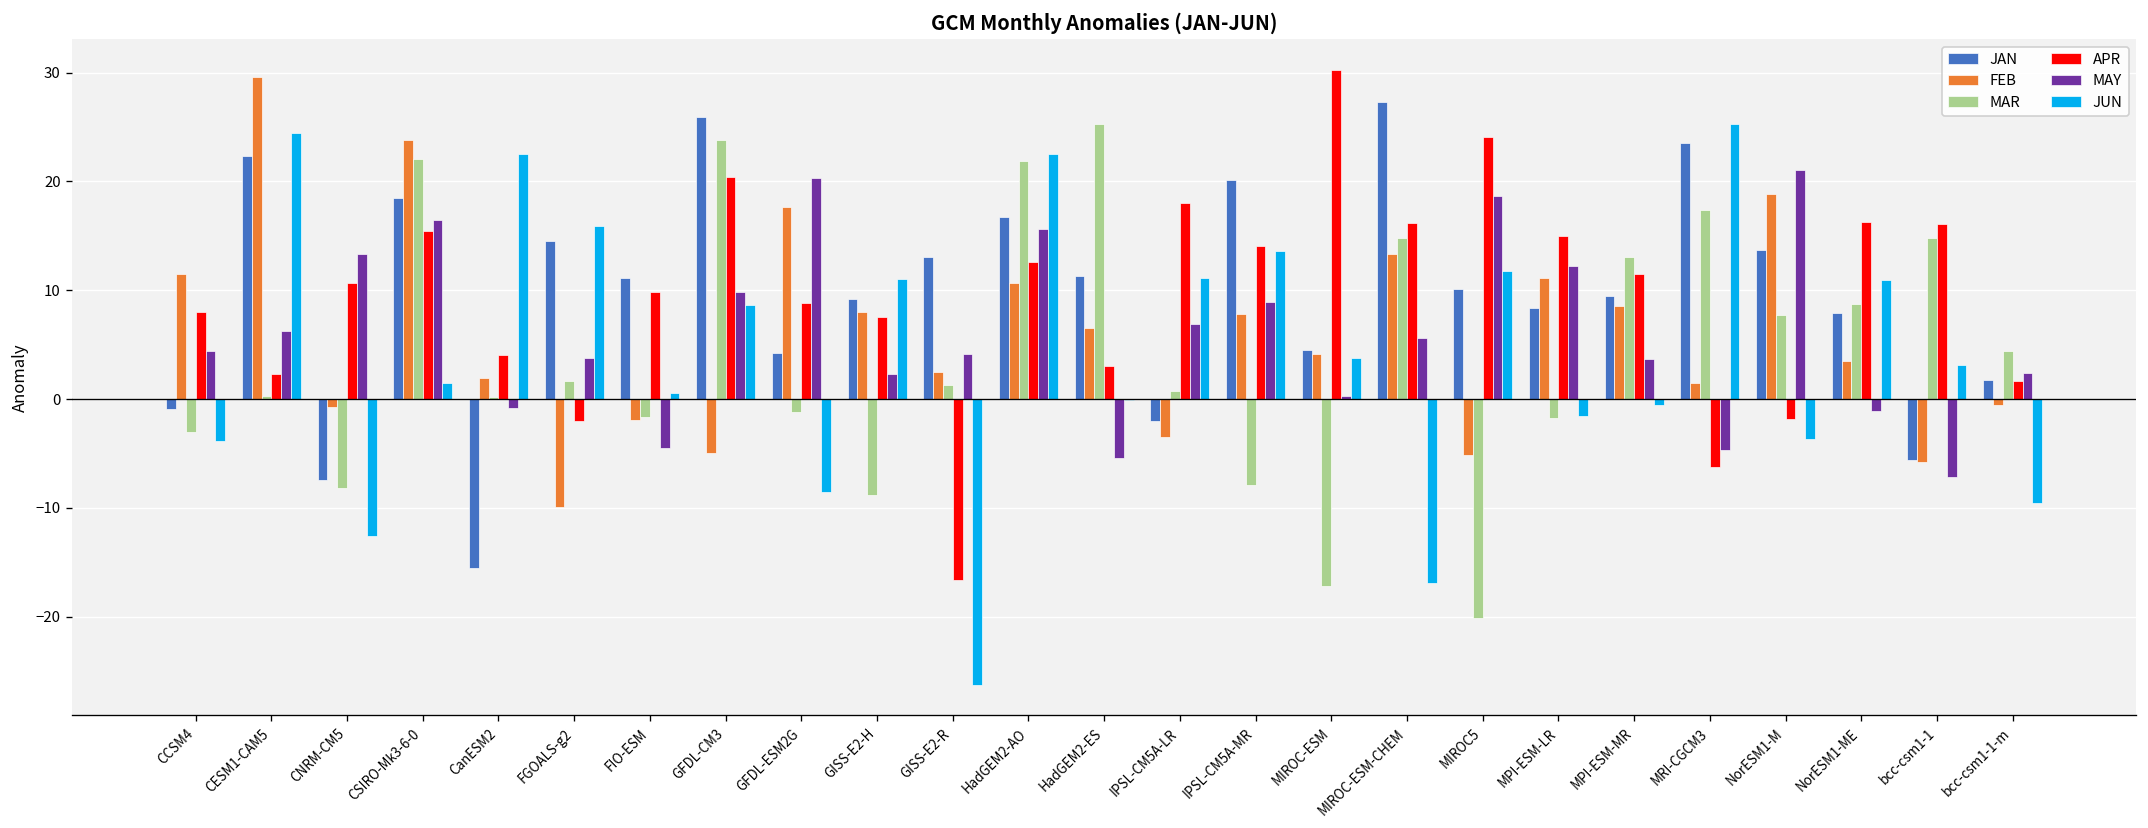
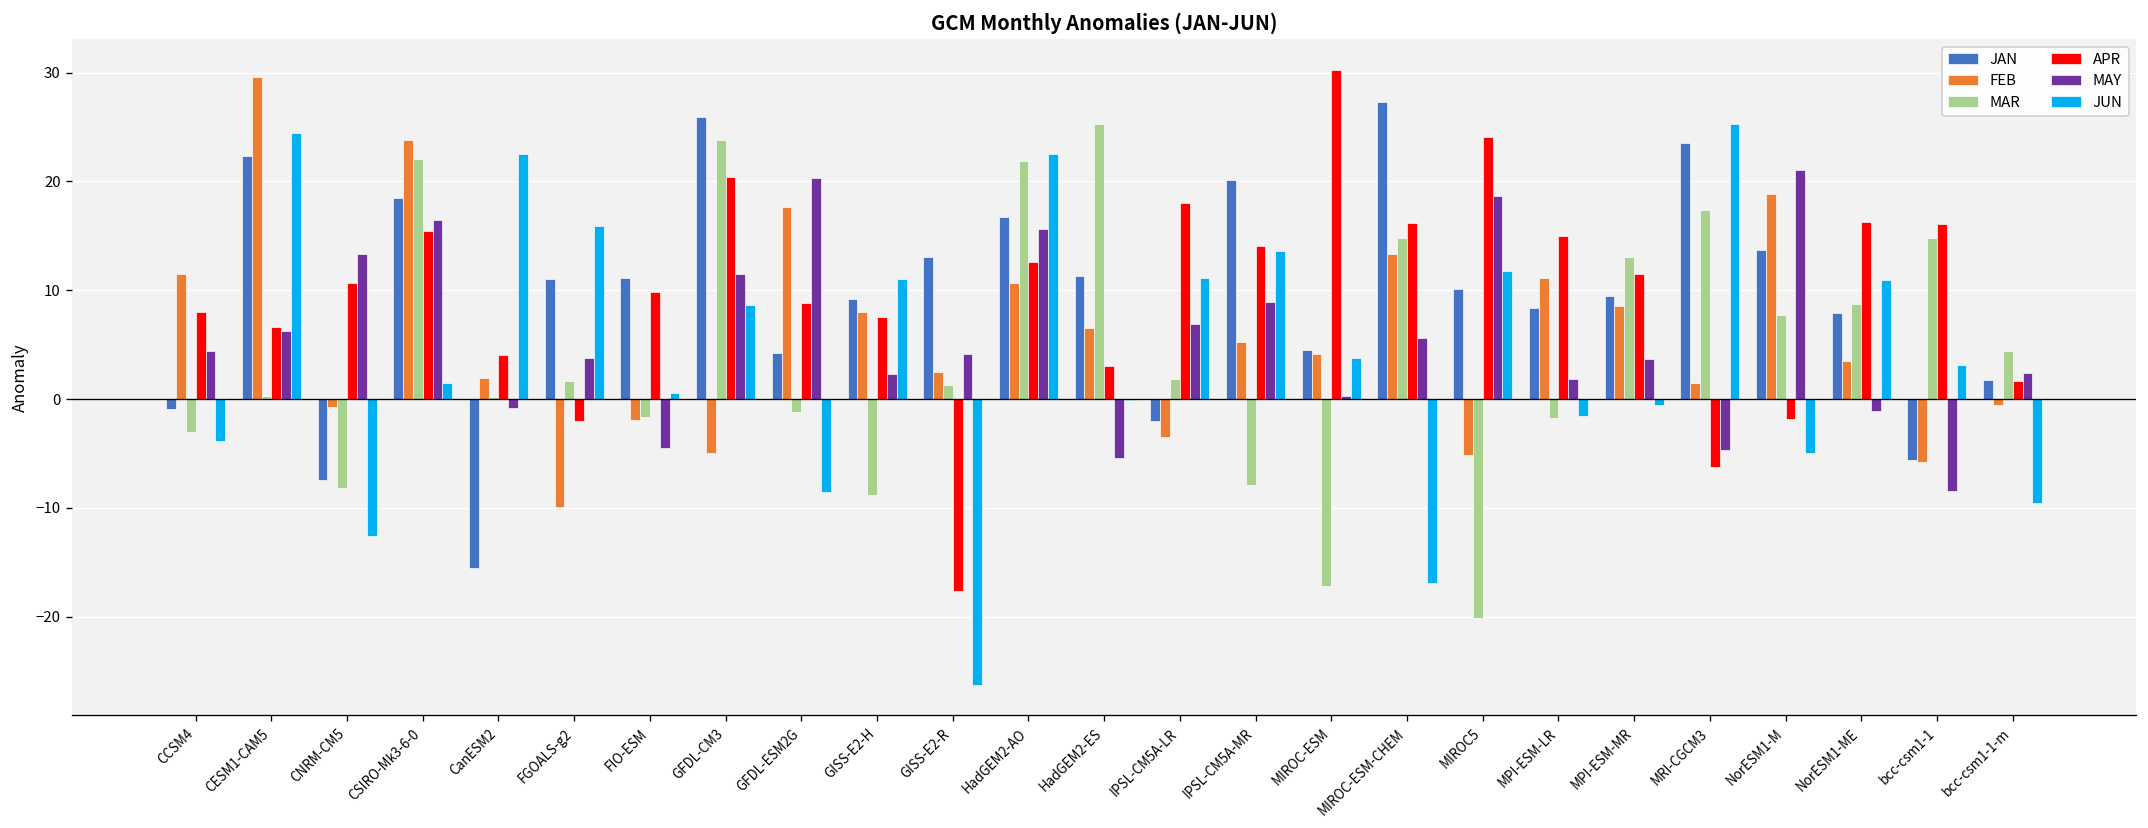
APR, CESM1-CAM5: 2 -> 7
JAN, FGOALS-g2: 14 -> 11
MAY, GFDL-CM3: 10 -> 11
APR, GISS-E2-R: -17 -> -18
MAR, IPSL-CM5A-LR: 1 -> 2
FEB, IPSL-CM5A-MR: 8 -> 5
MAY, MPI-ESM-LR: 12 -> 2
JUN, NorESM1-M: -4 -> -5
MAY, bcc-csm1-1: -7 -> -8
